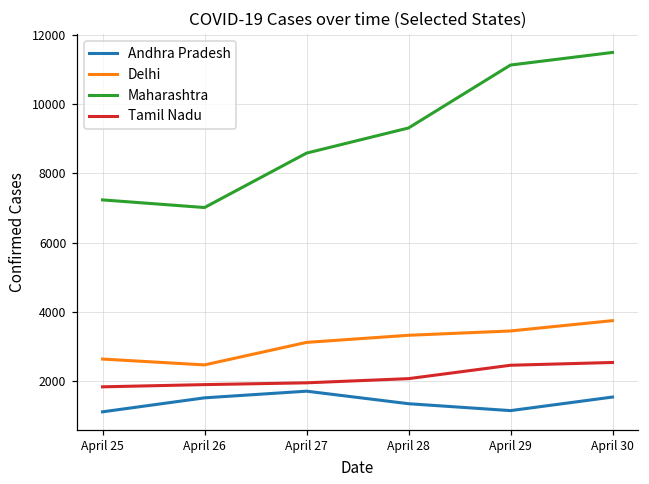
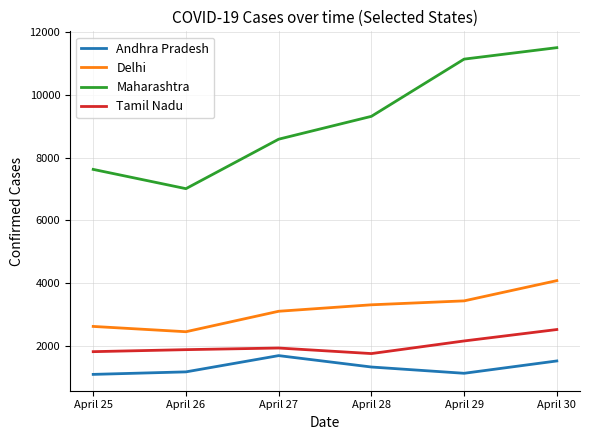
Maharashtra, April 25: 7200 -> 7600
Andhra Pradesh, April 26: 1500 -> 1200
Tamil Nadu, April 28: 2100 -> 1800
Tamil Nadu, April 29: 2400 -> 2200
Delhi, April 30: 3700 -> 4100
